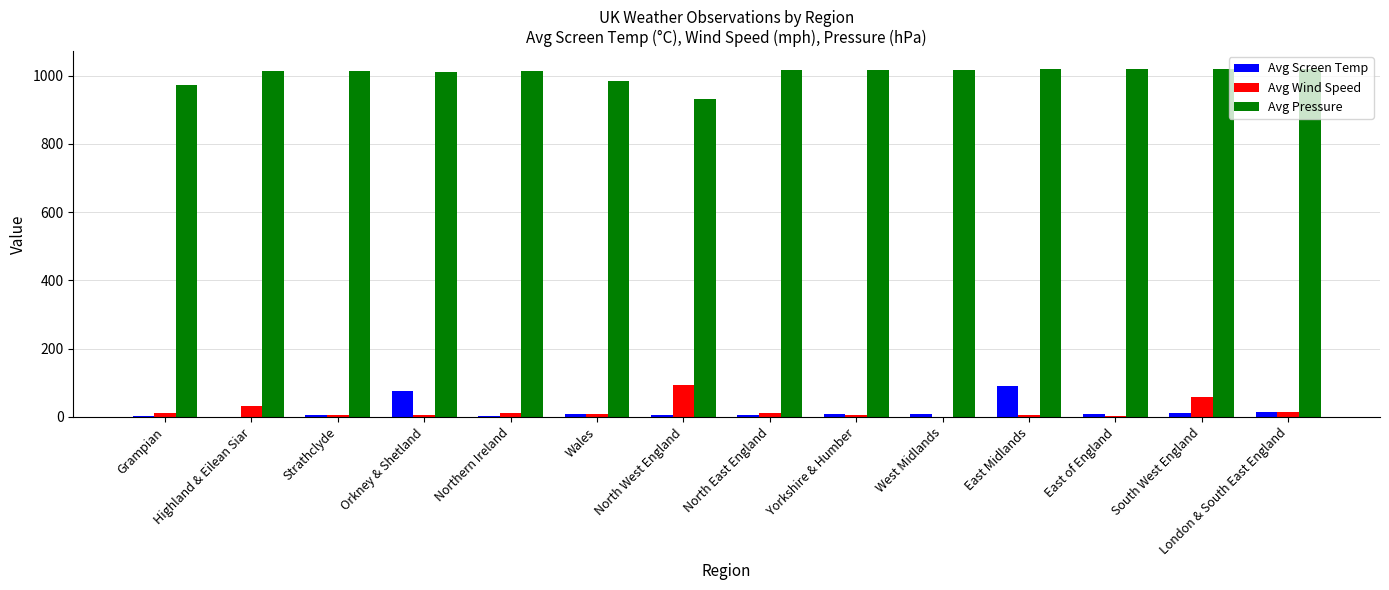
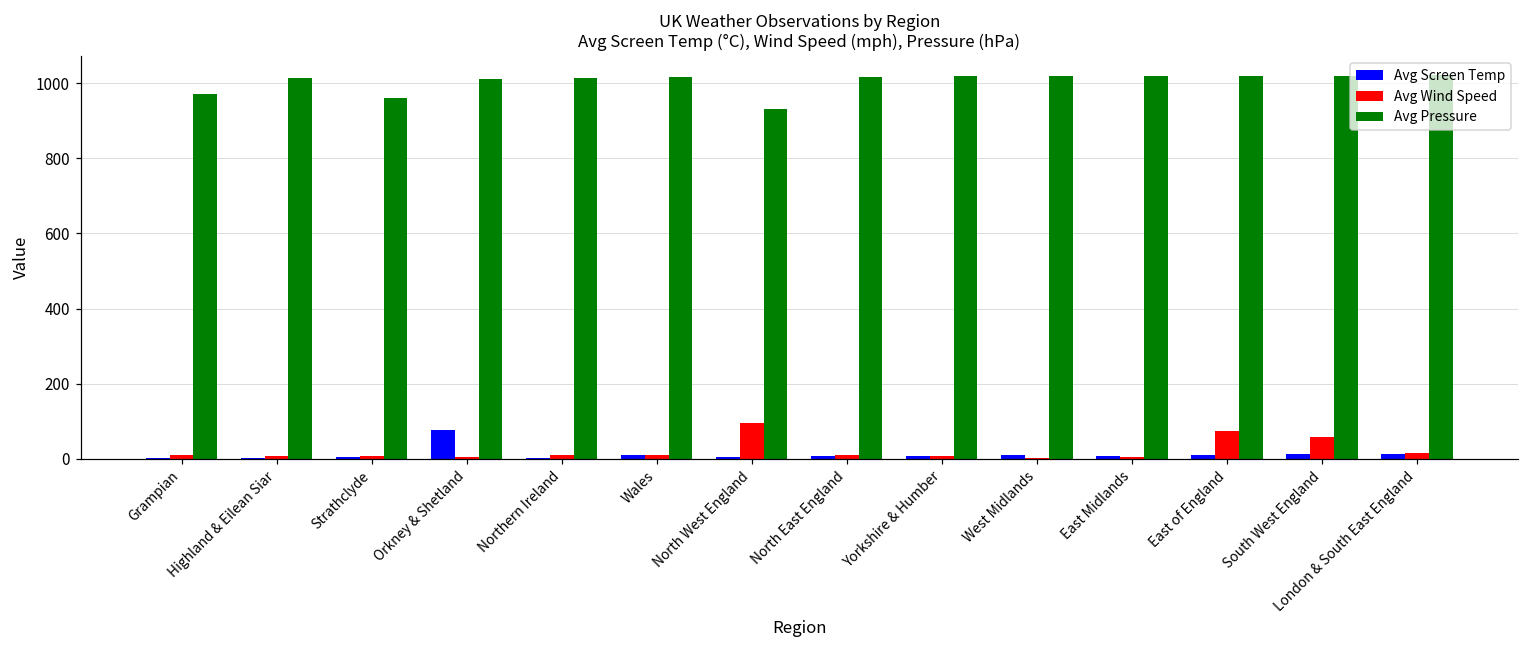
Avg Wind Speed, Highland & Eilean Siar: 30 -> 10
Avg Pressure, Strathclyde: 1020 -> 960
Avg Pressure, Wales: 990 -> 1020
Avg Screen Temp, East Midlands: 90 -> 10
Avg Wind Speed, East of England: 0 -> 70
